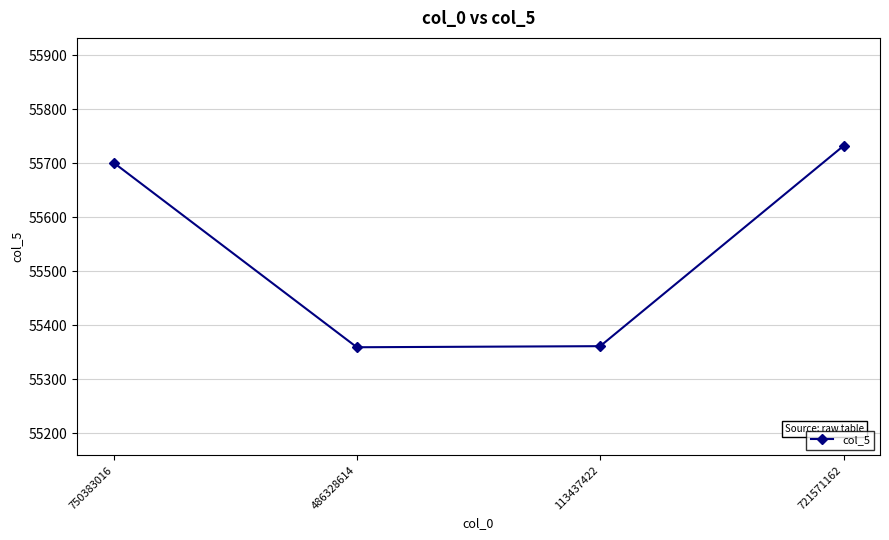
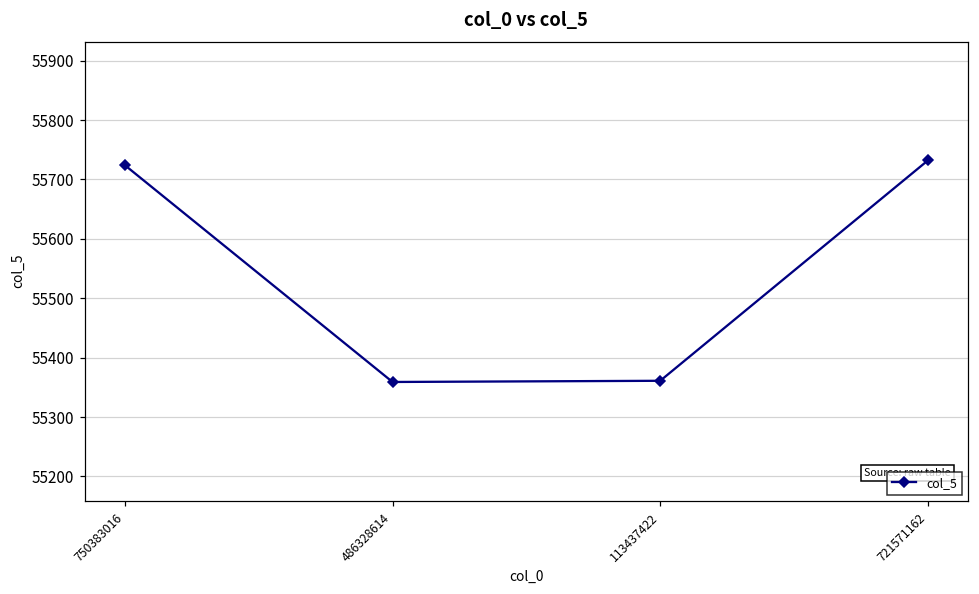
750383016: 55700 -> 55720
